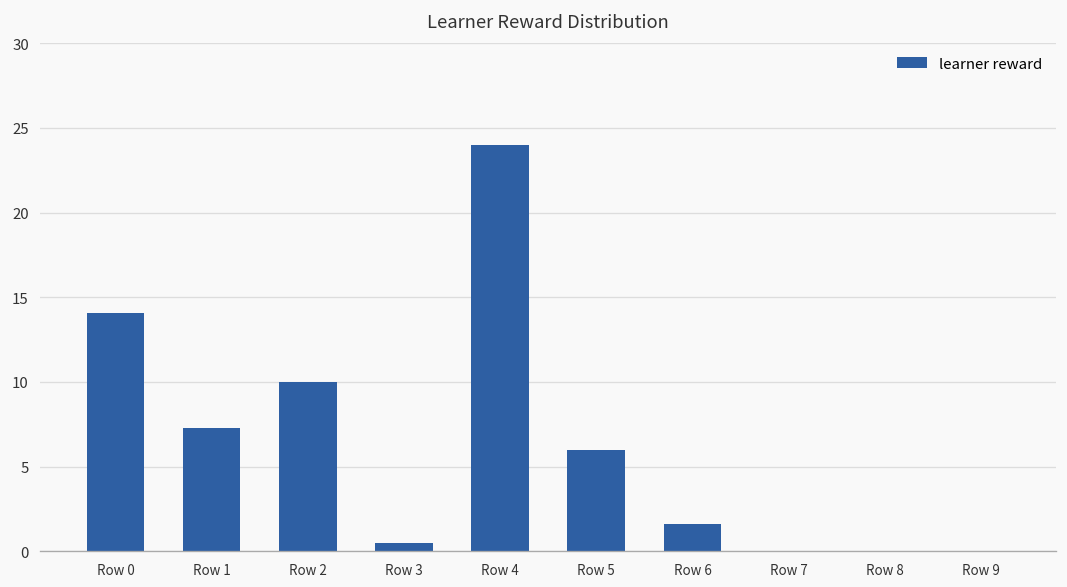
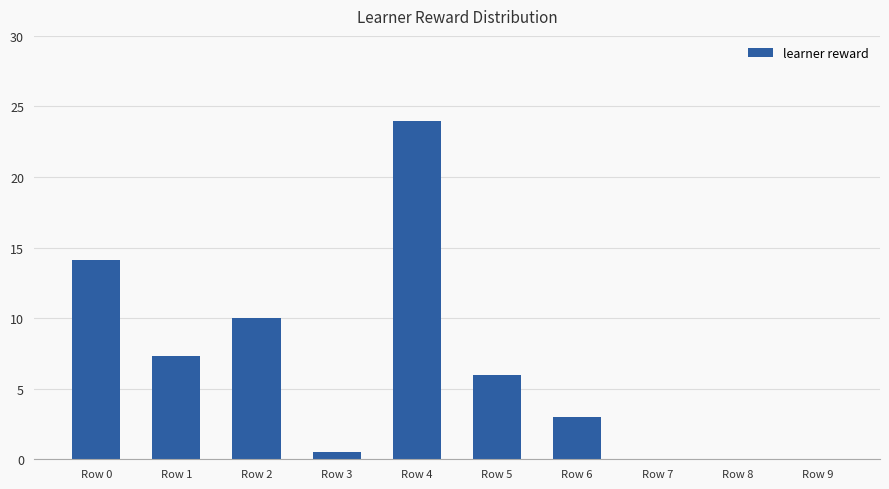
Row 6: 1.6 -> 3.0
